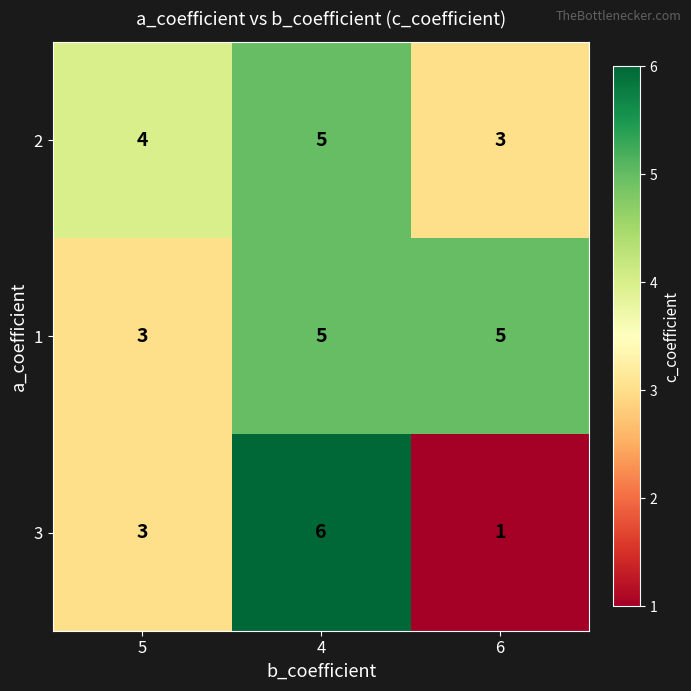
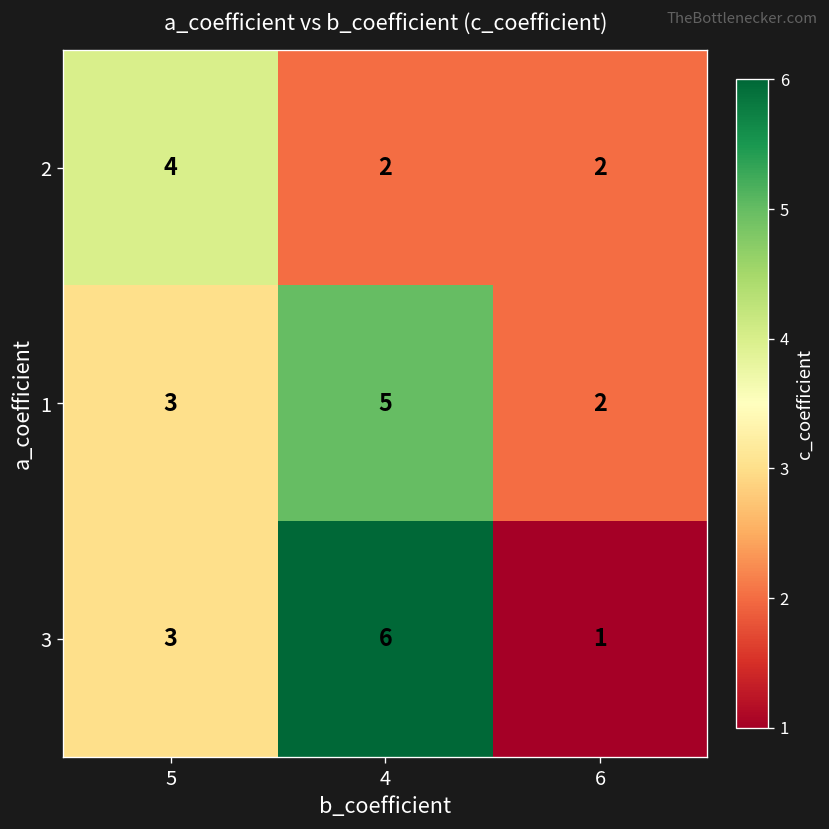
2, 4: 5 -> 2
2, 6: 3 -> 2
1, 6: 5 -> 2
